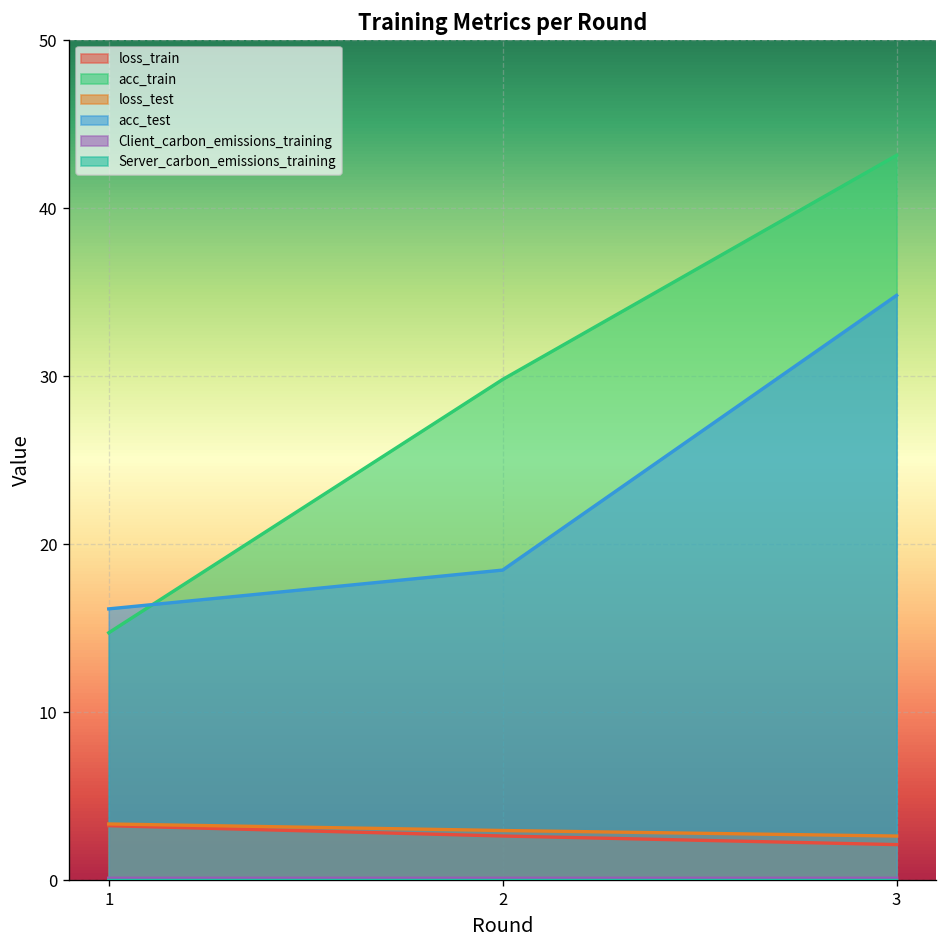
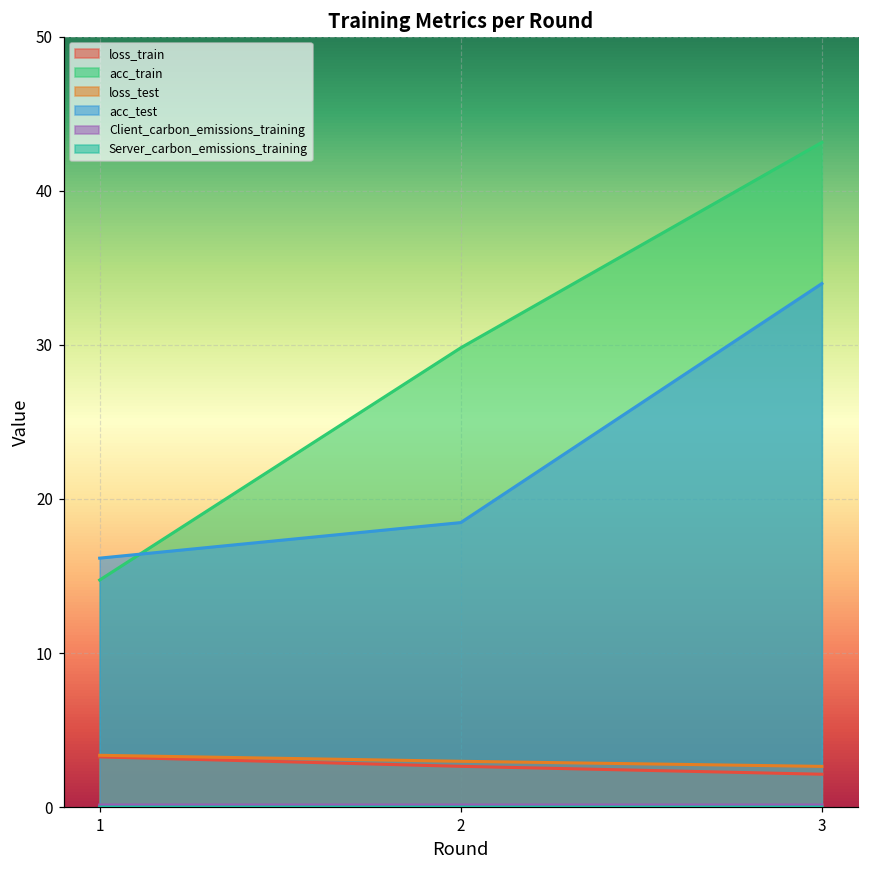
acc_test, 3: 34.8 -> 34.0
